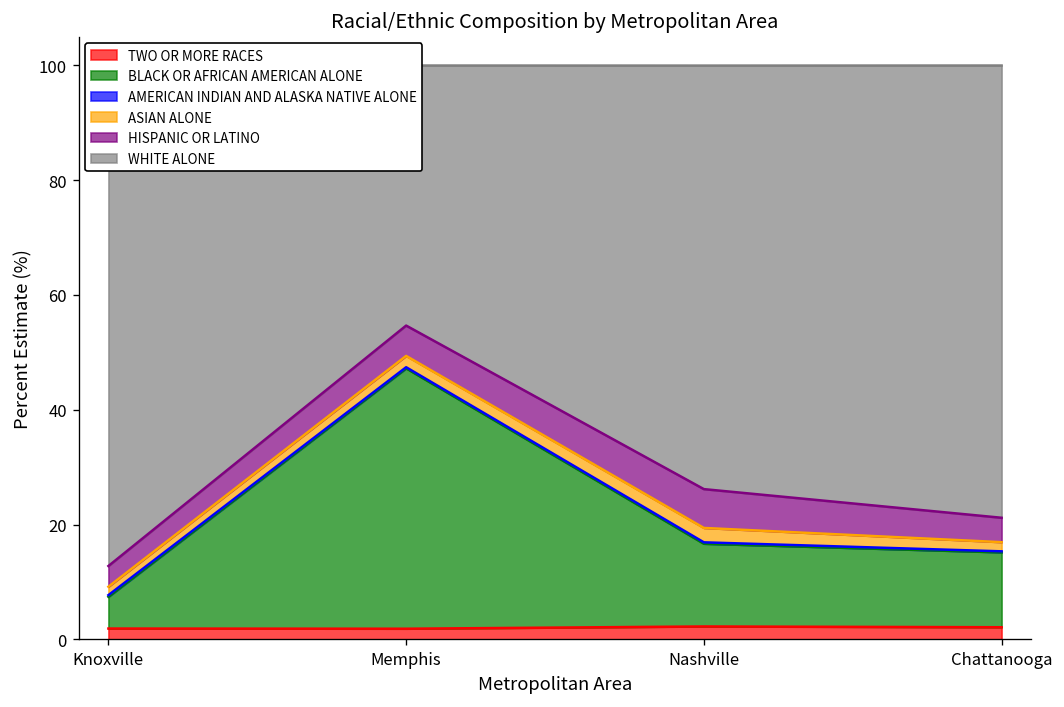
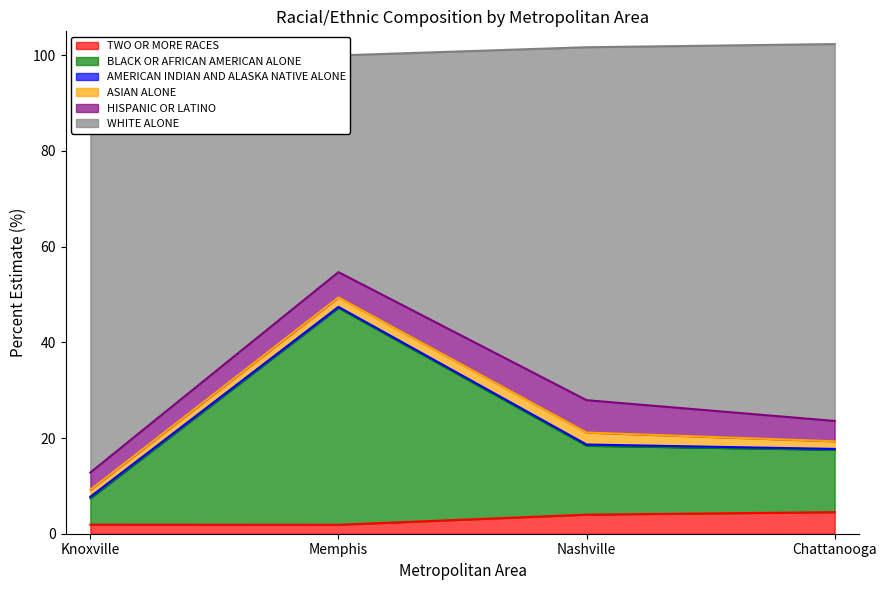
TWO OR MORE RACES, Nashville: 2 -> 4
TWO OR MORE RACES, Chattanooga: 2 -> 5
